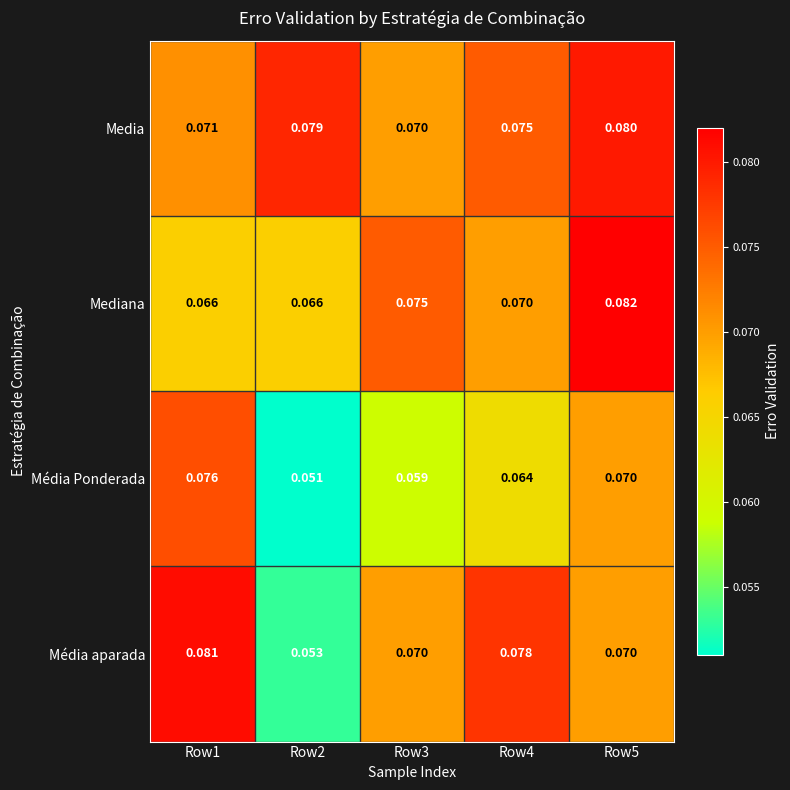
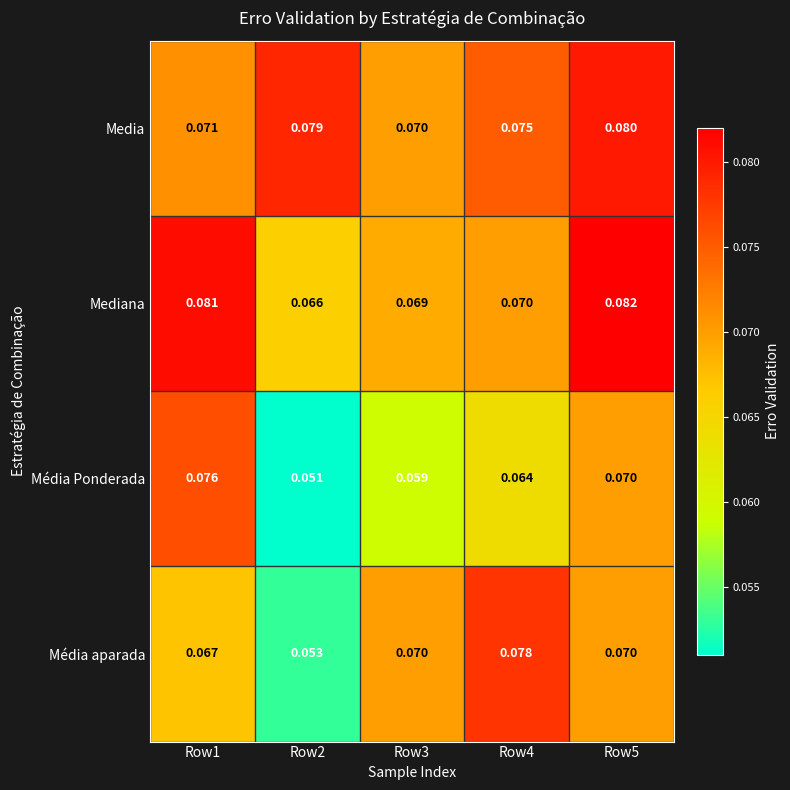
Mediana, Row1: 0.066 -> 0.081
Mediana, Row3: 0.075 -> 0.069
Média aparada, Row1: 0.081 -> 0.067
